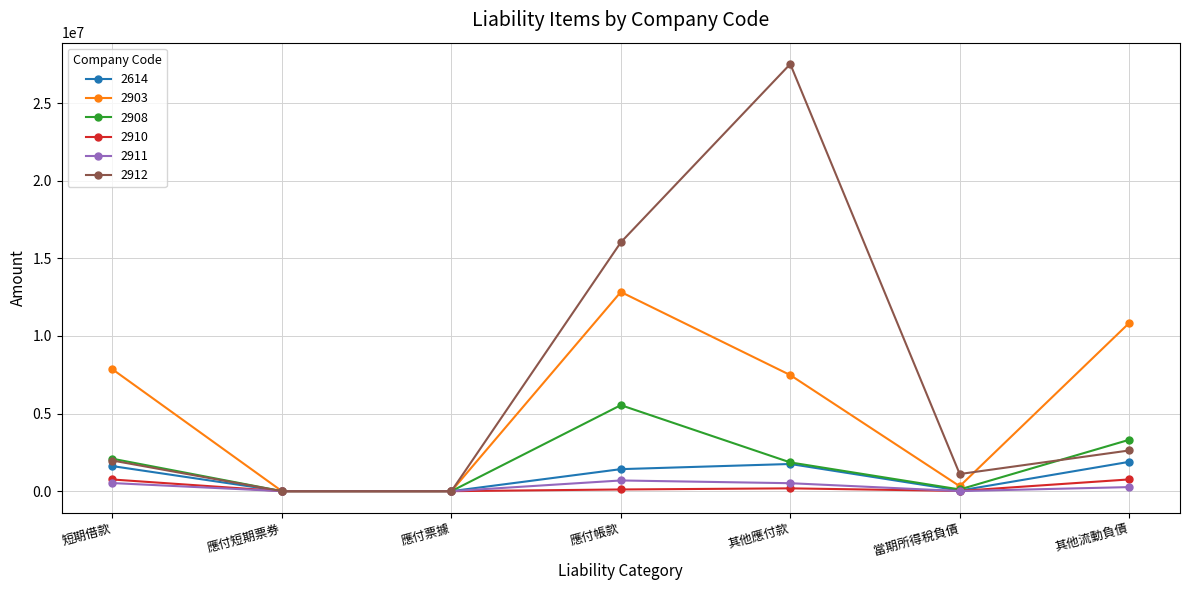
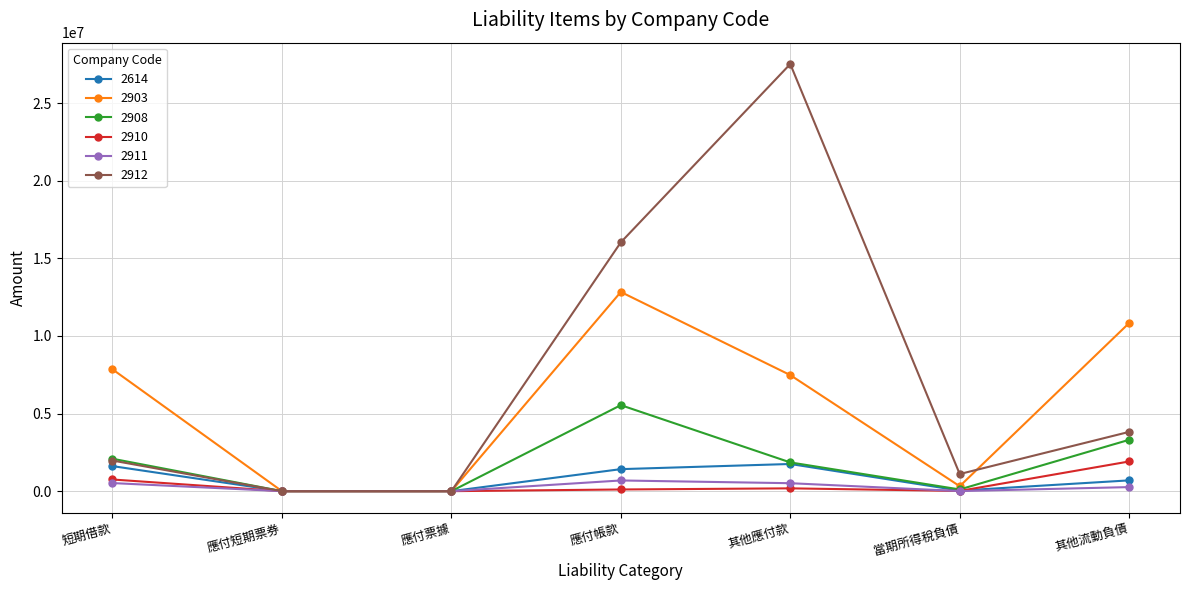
2614, 其他流動負債: 1900000 -> 700000
2910, 其他流動負債: 800000 -> 1900000
2912, 其他流動負債: 2600000 -> 3800000
